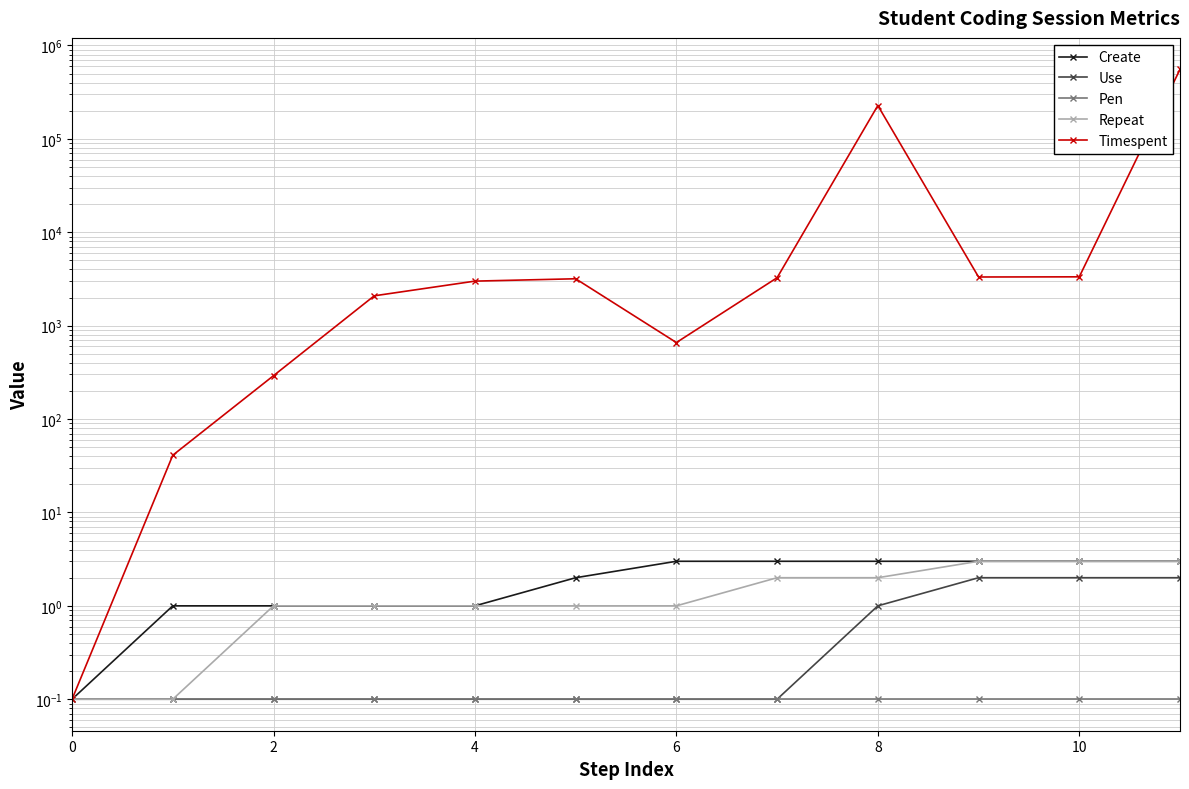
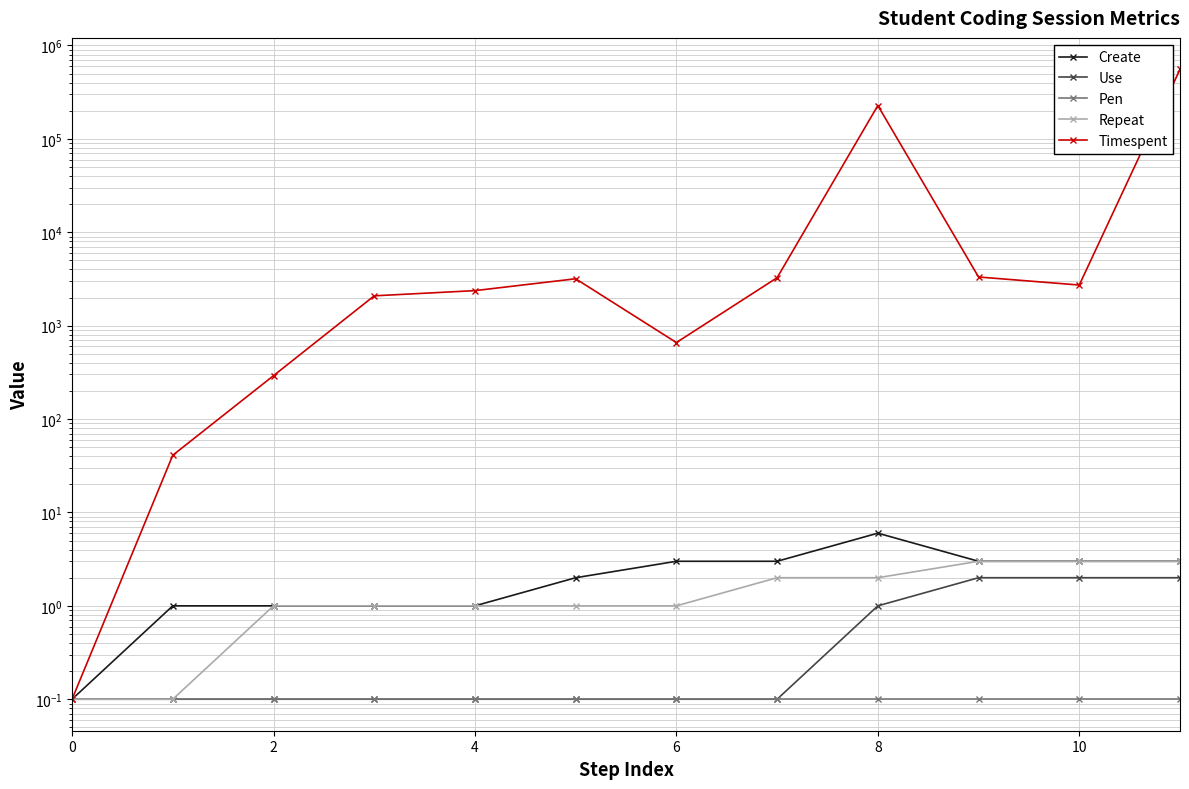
Timespent, 4: 3000 -> 2400
Create, 8: 3 -> 6
Timespent, 10: 3300 -> 2700
